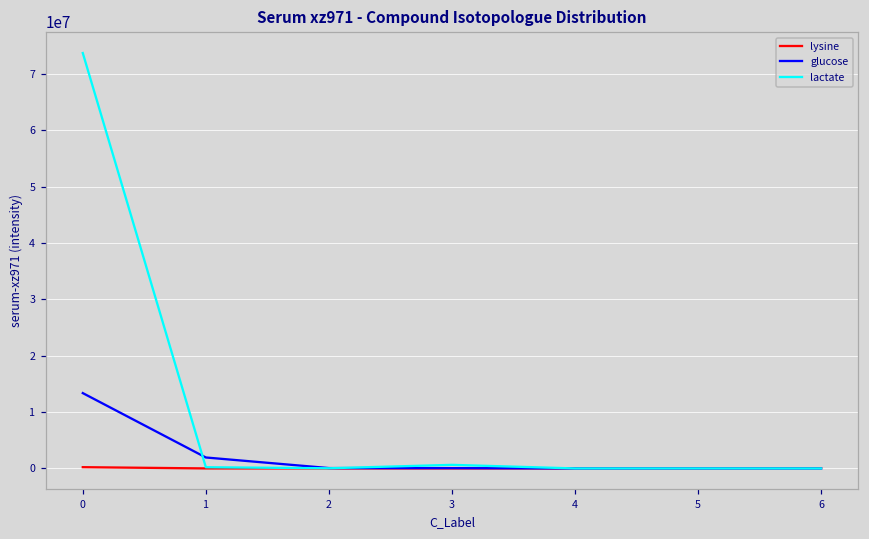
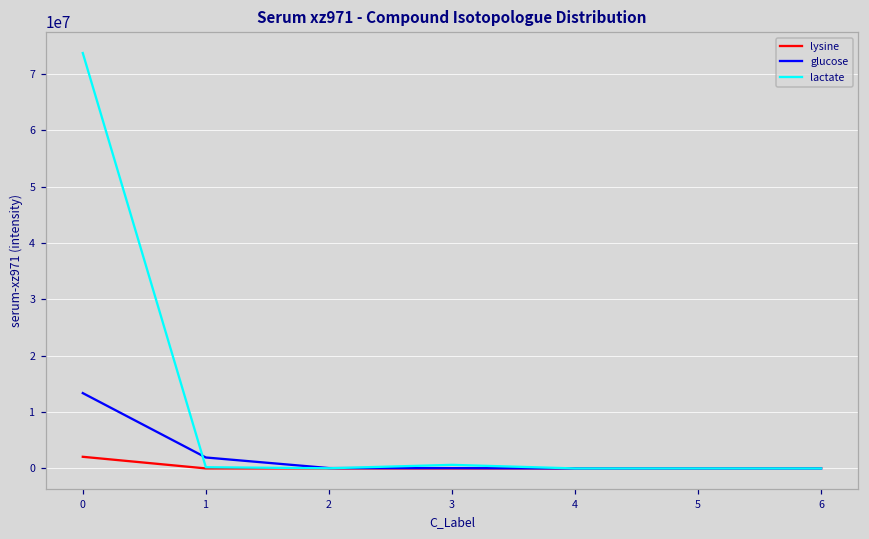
lysine, 0: 0 -> 2000000
